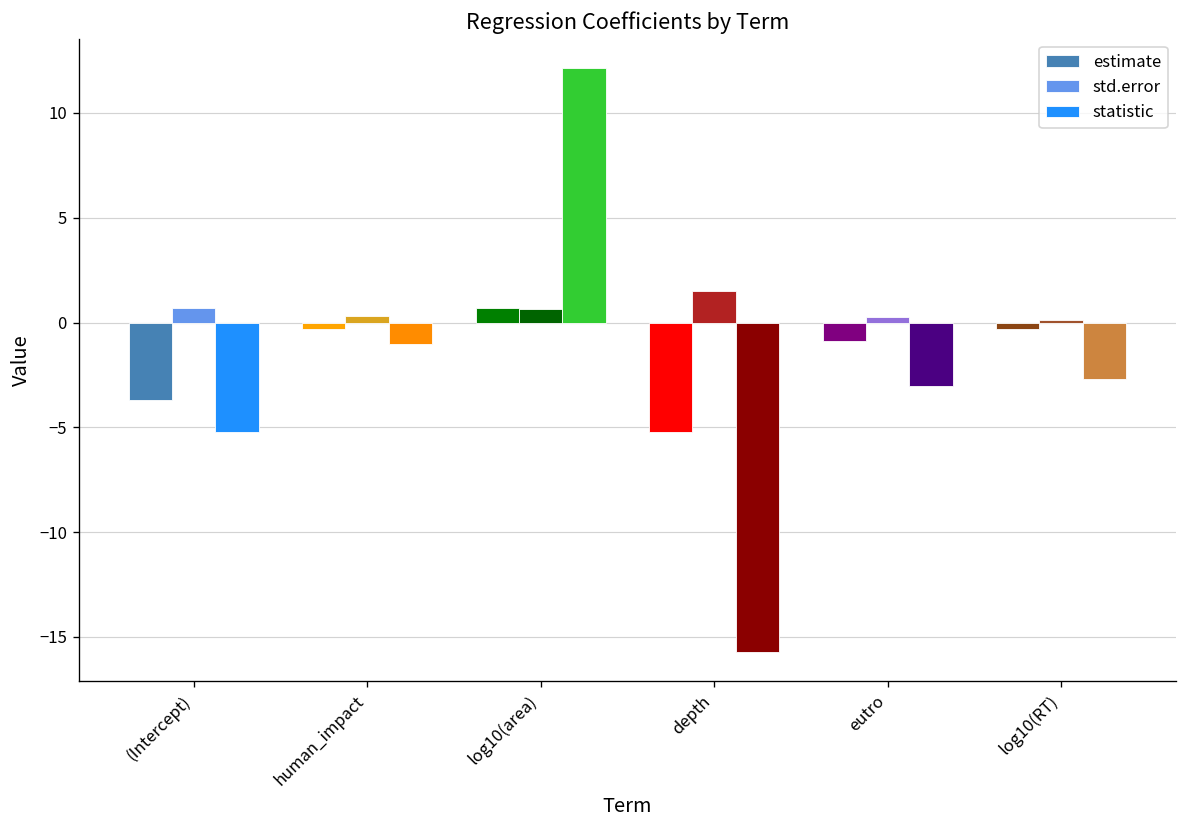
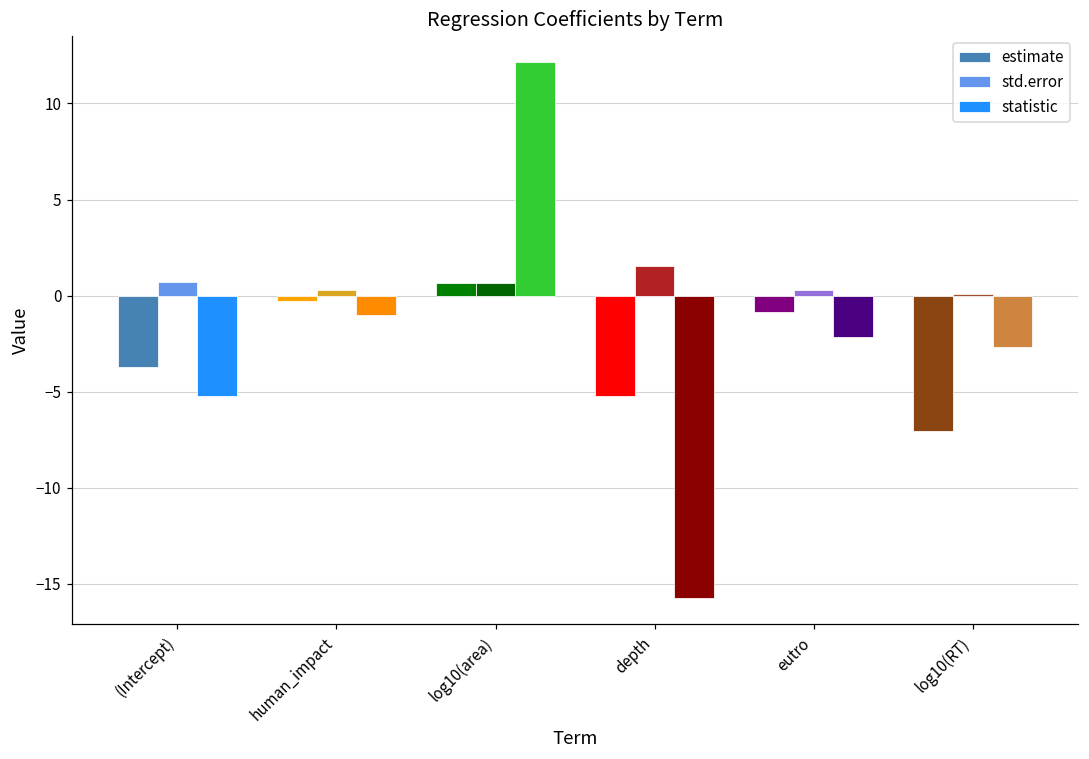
statistic, eutro: -3.0 -> -2.1
estimate, log10(RT): -0.3 -> -7.1
